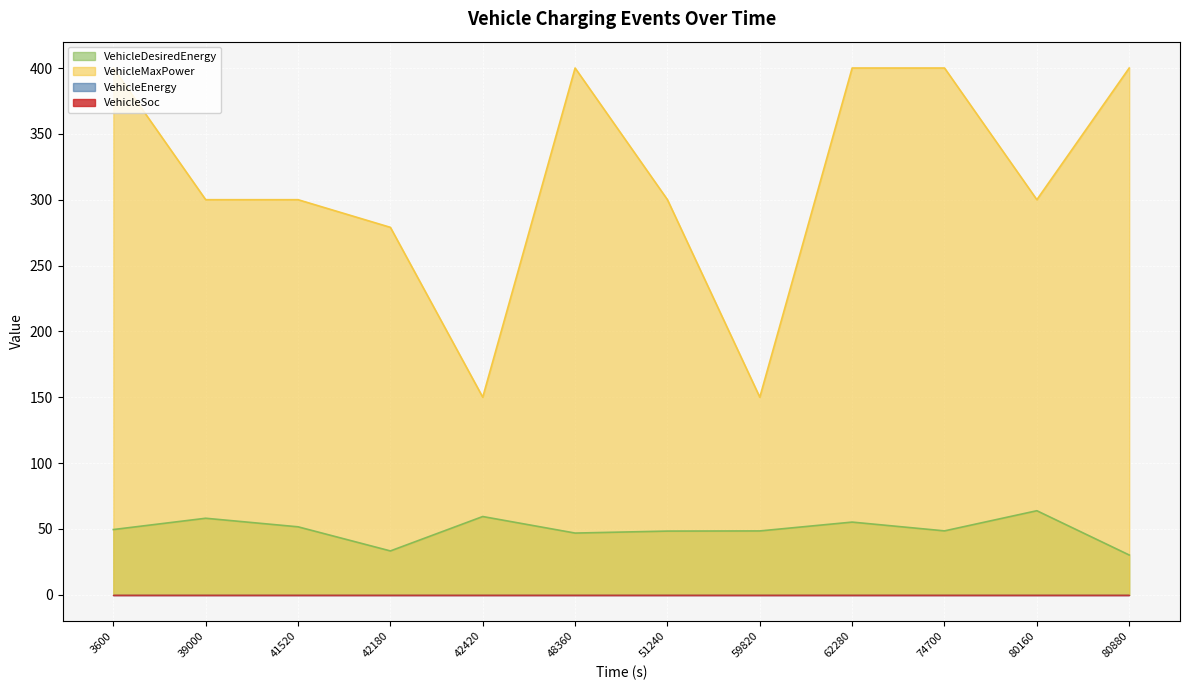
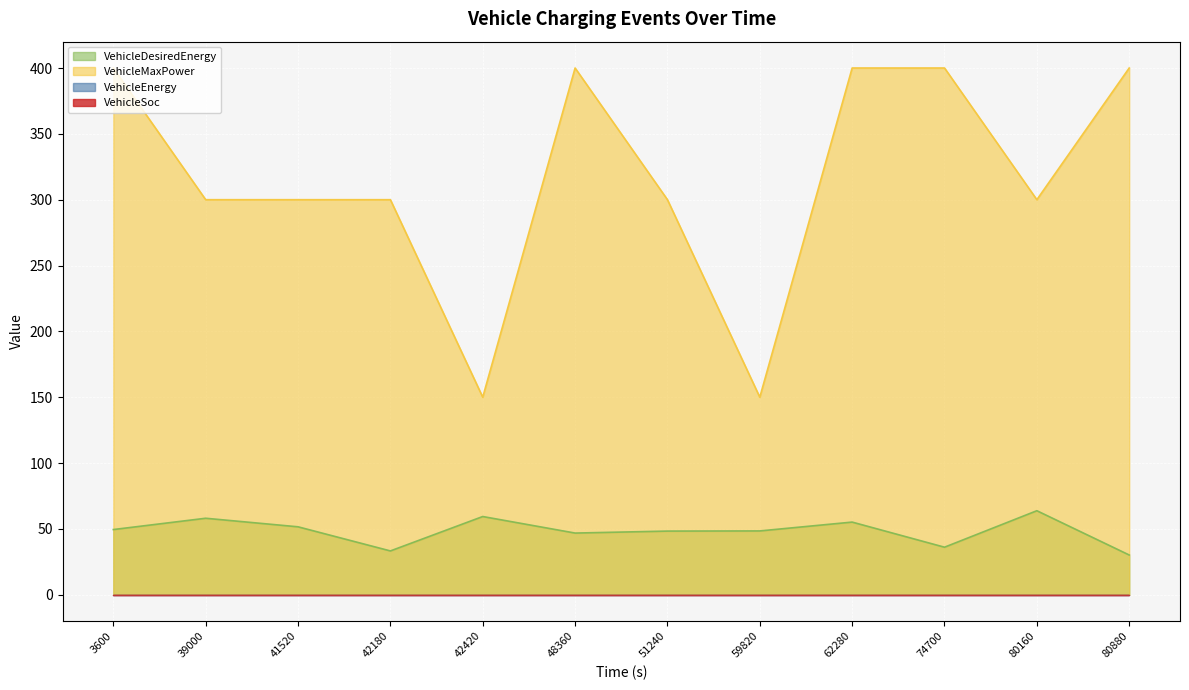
VehicleMaxPower, 42180: 279 -> 300
VehicleDesiredEnergy, 74700: 49 -> 36
